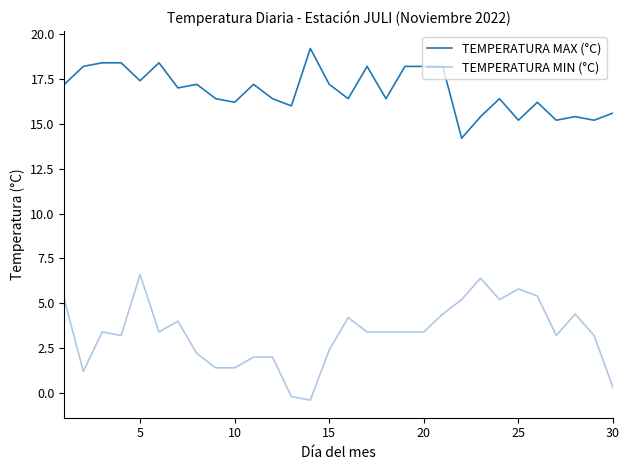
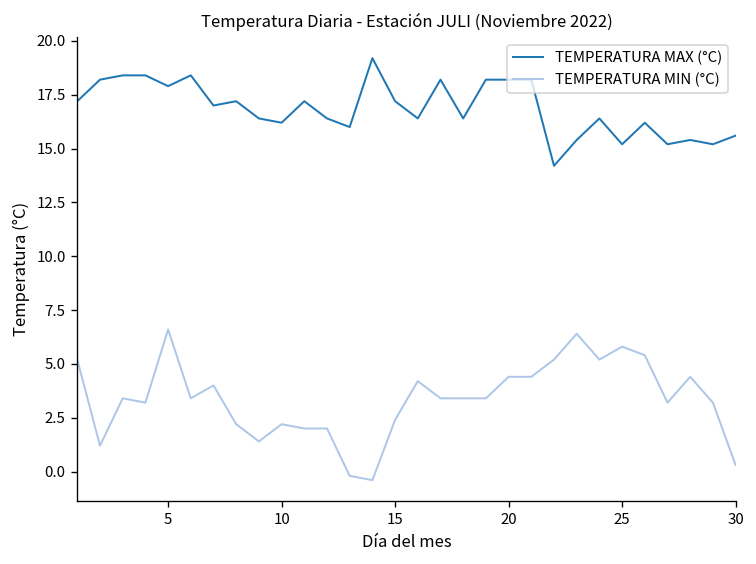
TEMPERATURA MAX (°C), 5: 17.4 -> 17.9
TEMPERATURA MIN (°C), 10: 1.4 -> 2.2
TEMPERATURA MIN (°C), 20: 3.4 -> 4.4
